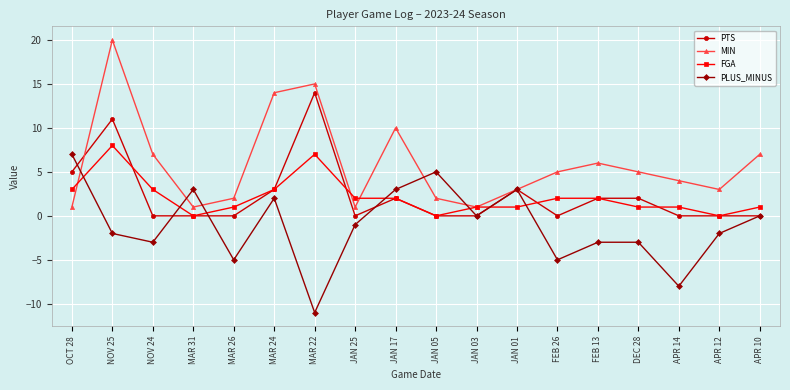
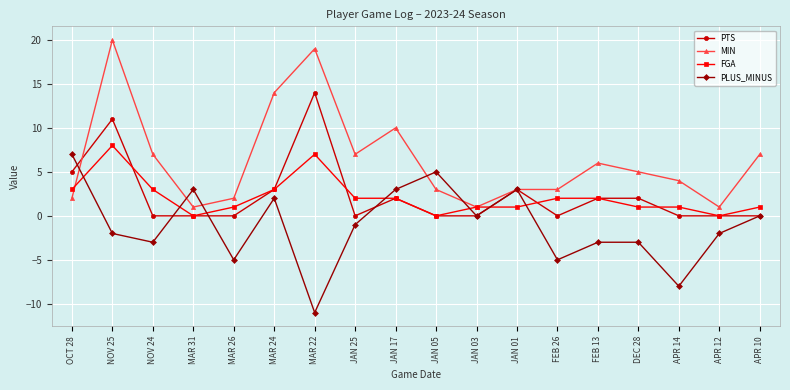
MIN, OCT 28: 1 -> 2
MIN, MAR 22: 15 -> 19
MIN, JAN 25: 1 -> 7
MIN, JAN 05: 2 -> 3
MIN, FEB 26: 5 -> 3
MIN, APR 12: 3 -> 1
